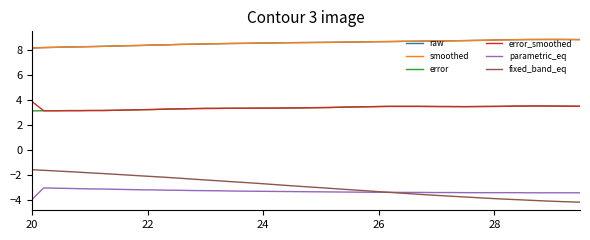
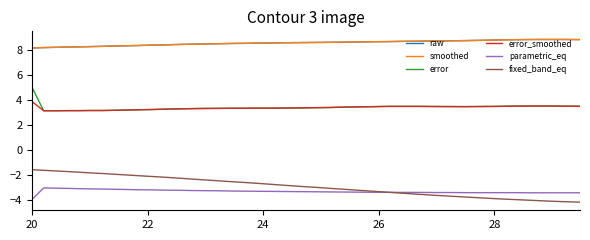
error, 20: 3.1 -> 5.0
